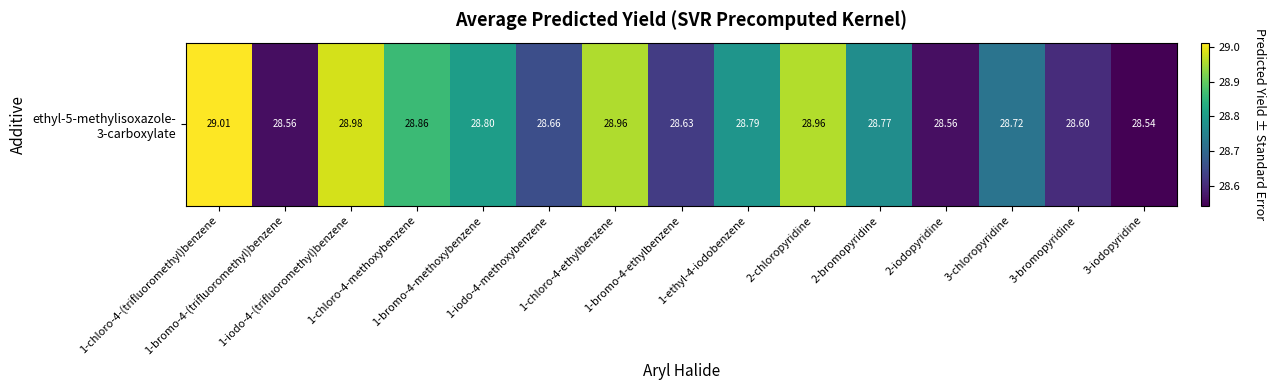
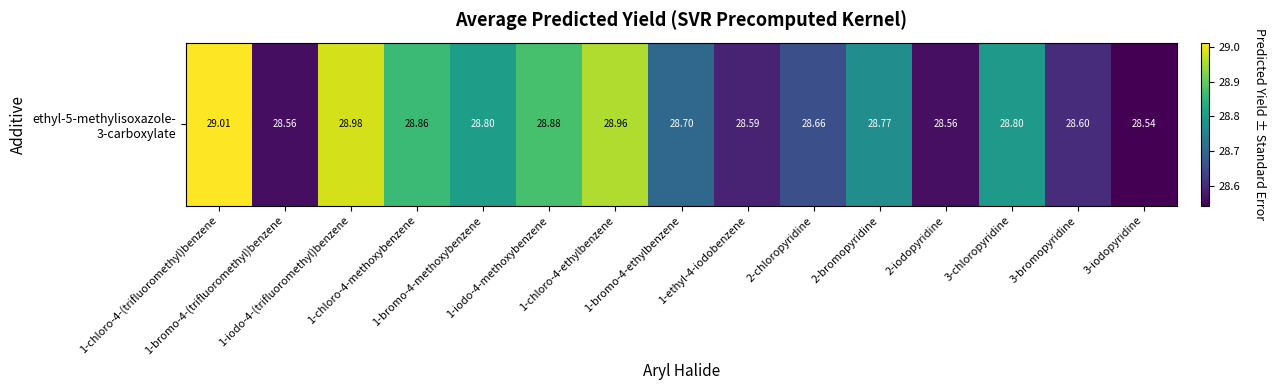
ethyl-5-methylisoxazole- 3-carboxylate, 1-iodo-4-methoxybenzene: 28.66 -> 28.88
ethyl-5-methylisoxazole- 3-carboxylate, 1-bromo-4-ethylbenzene: 28.63 -> 28.70
ethyl-5-methylisoxazole- 3-carboxylate, 1-ethyl-4-iodobenzene: 28.79 -> 28.59
ethyl-5-methylisoxazole- 3-carboxylate, 2-chloropyridine: 28.96 -> 28.66
ethyl-5-methylisoxazole- 3-carboxylate, 3-chloropyridine: 28.72 -> 28.80
